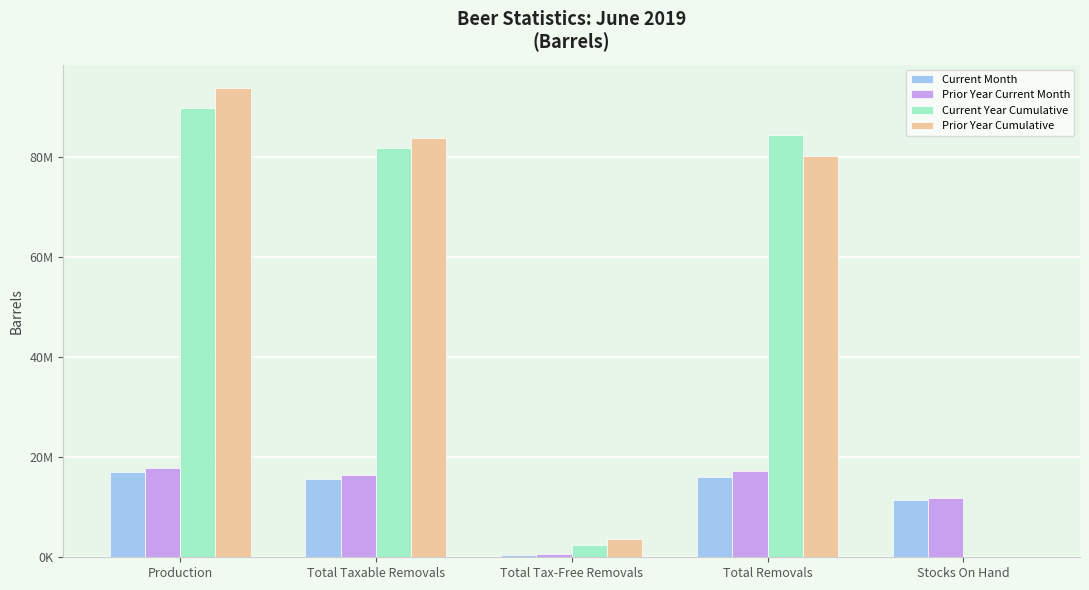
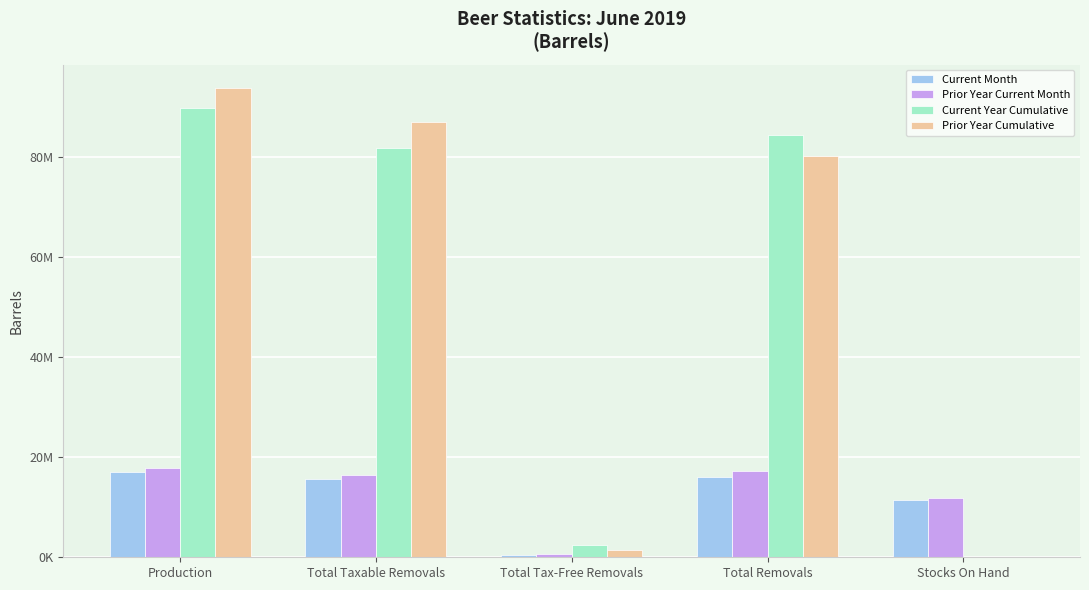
Prior Year Cumulative, Total Taxable Removals: 84000000 -> 87000000
Prior Year Cumulative, Total Tax-Free Removals: 4000000 -> 1000000
